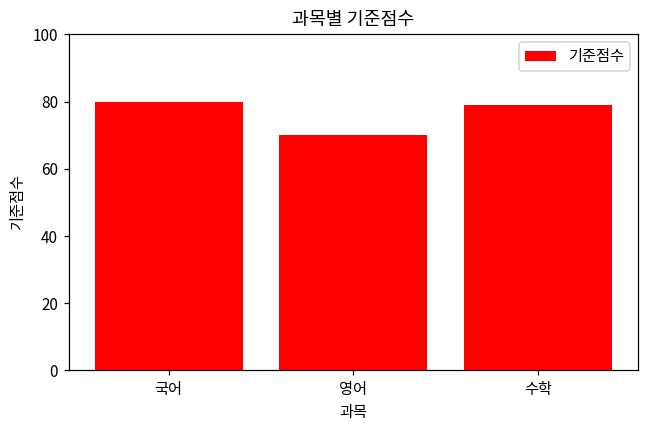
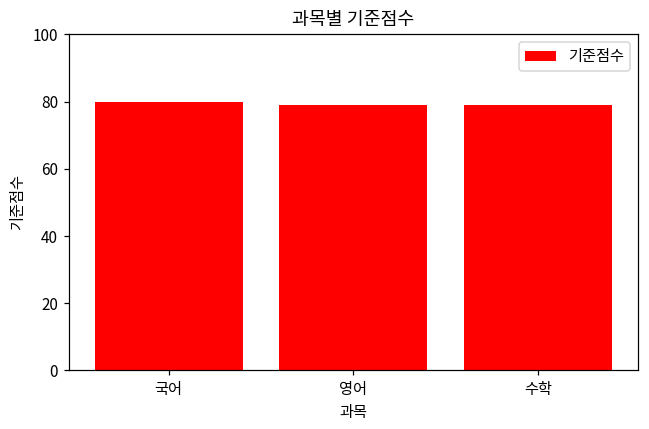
영어: 70 -> 79
